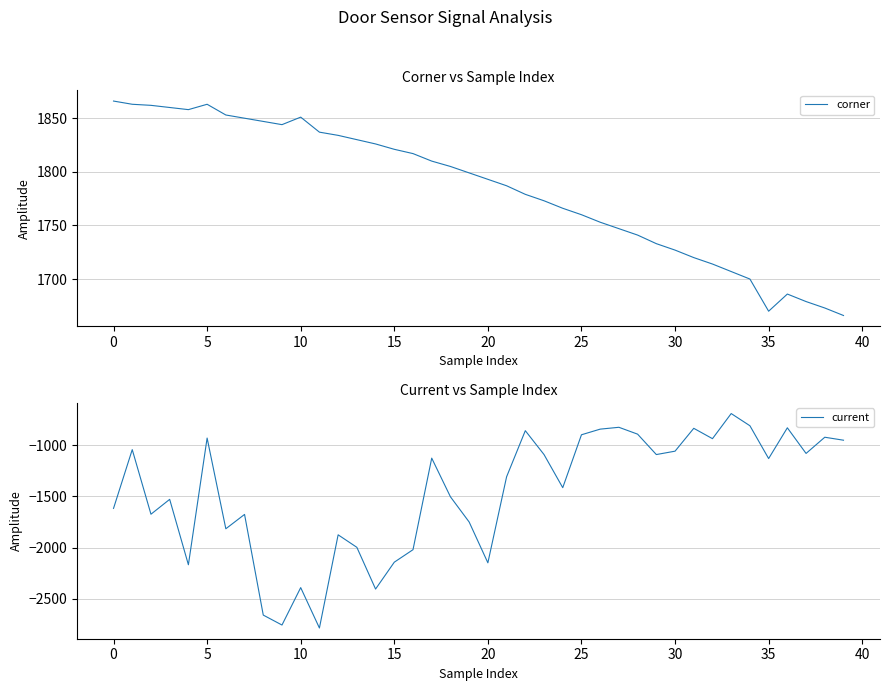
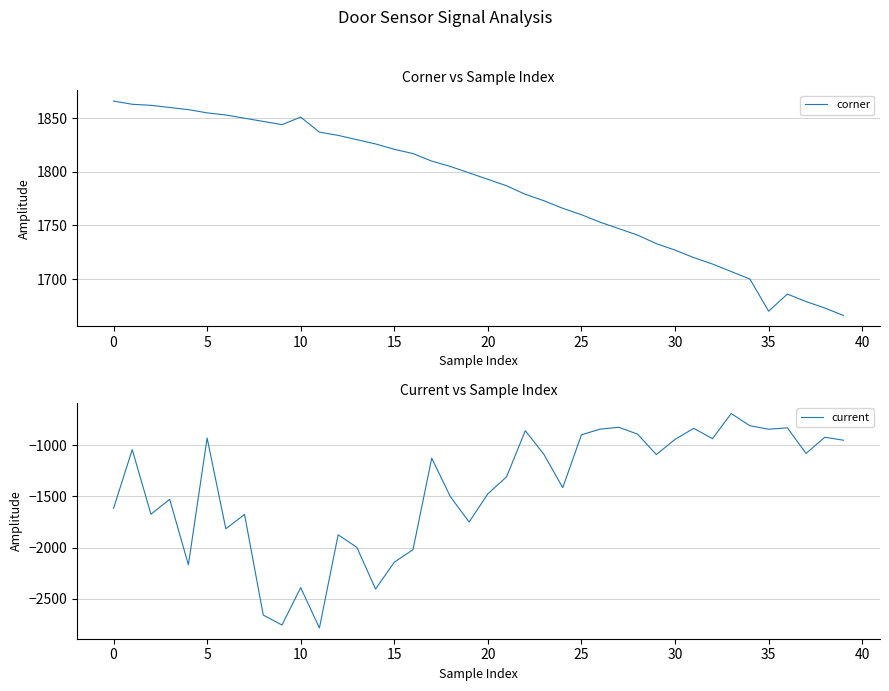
Corner vs Sample Index, 5: 1863 -> 1855
Current vs Sample Index, 20: -2150 -> -1480
Current vs Sample Index, 30: -1060 -> -940
Current vs Sample Index, 35: -1130 -> -850
